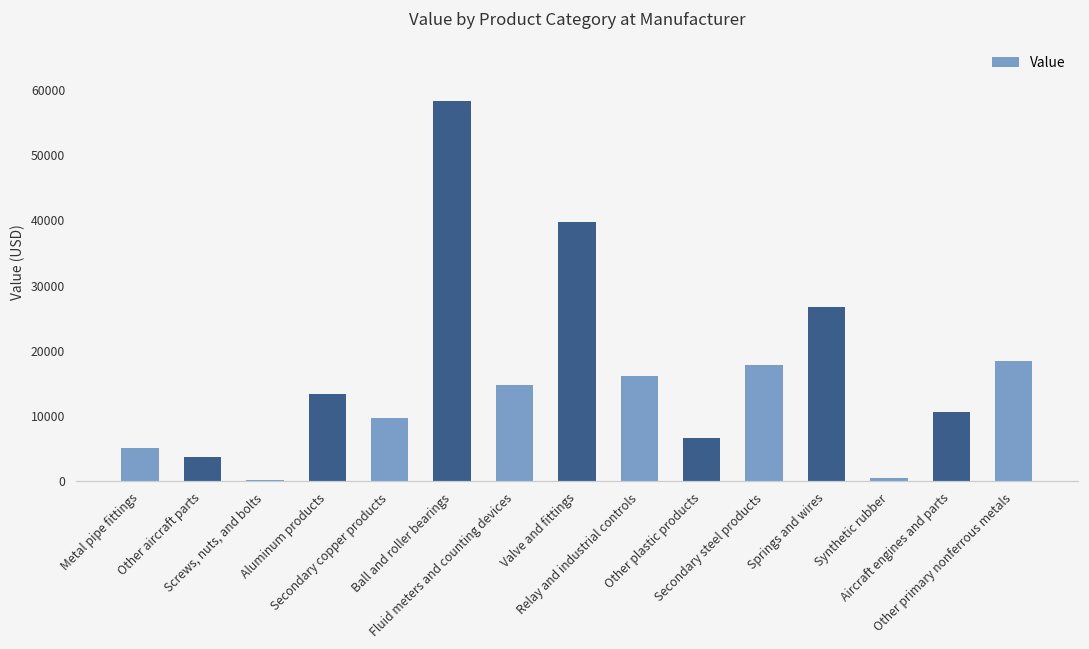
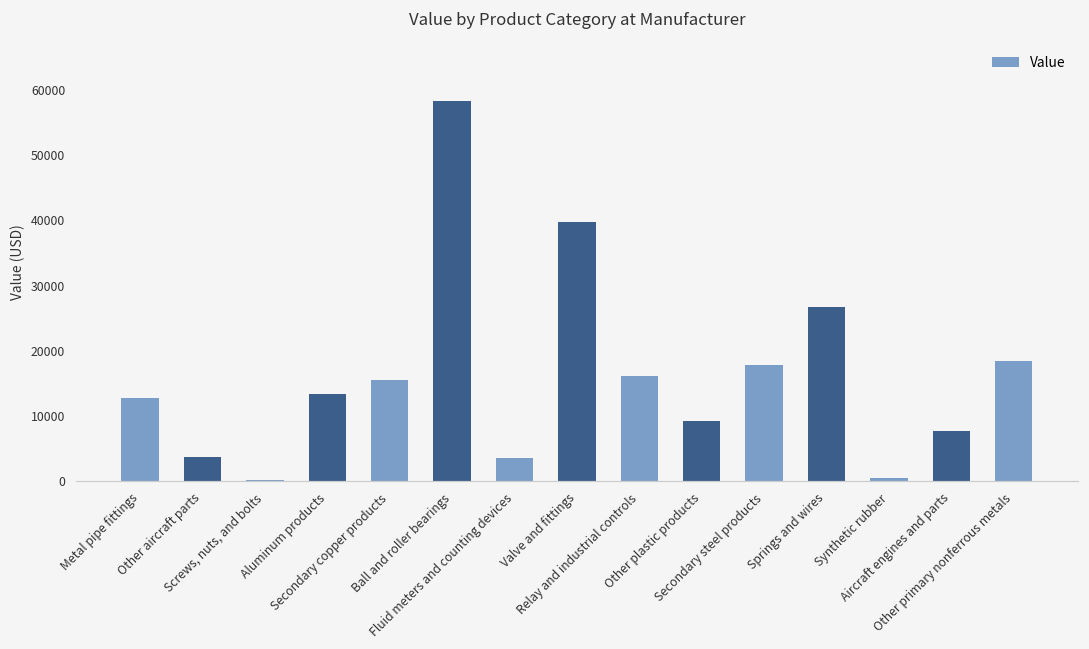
Metal pipe fittings: 5000 -> 13000
Secondary copper products: 10000 -> 15000
Fluid meters and counting devices: 15000 -> 4000
Other plastic products: 7000 -> 9000
Aircraft engines and parts: 11000 -> 8000
